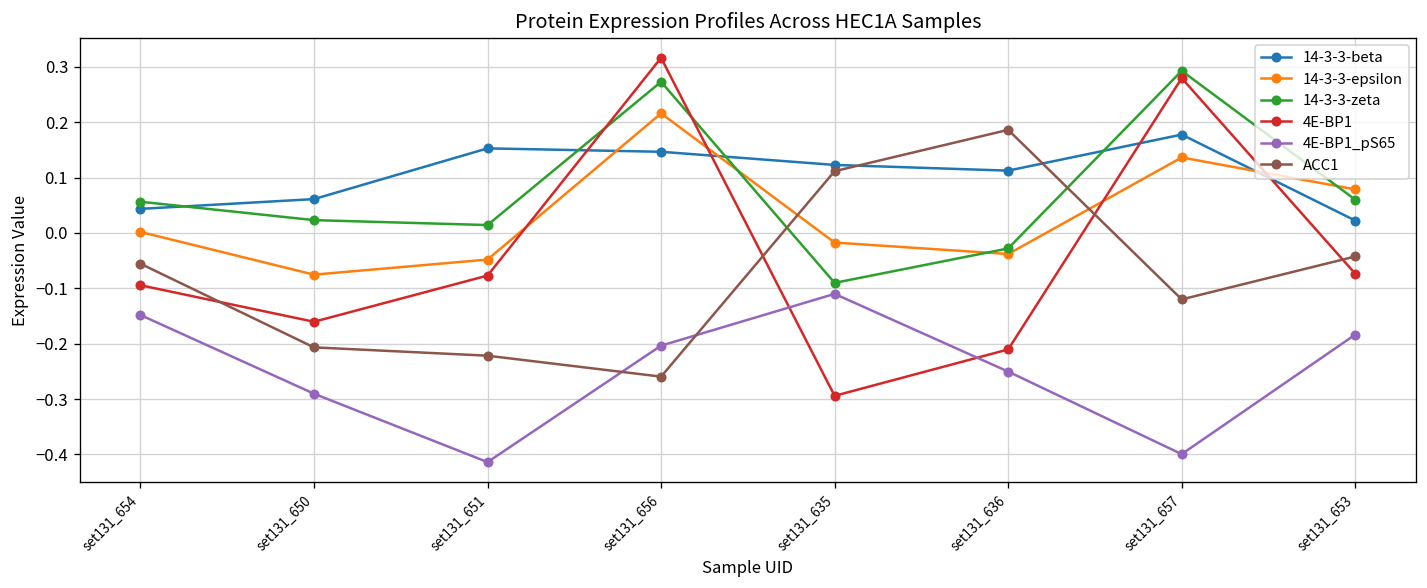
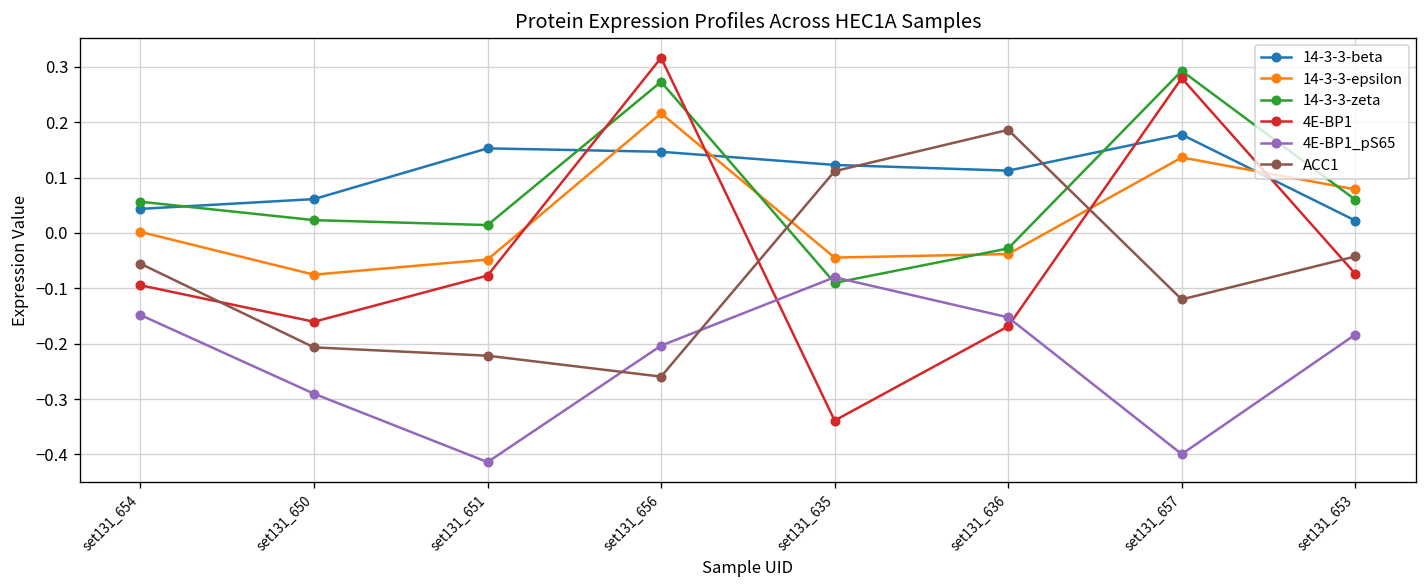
14-3-3-epsilon, set131_635: -0.02 -> -0.04
4E-BP1, set131_635: -0.29 -> -0.34
4E-BP1_pS65, set131_635: -0.11 -> -0.08
4E-BP1, set131_636: -0.21 -> -0.17
4E-BP1_pS65, set131_636: -0.25 -> -0.15
